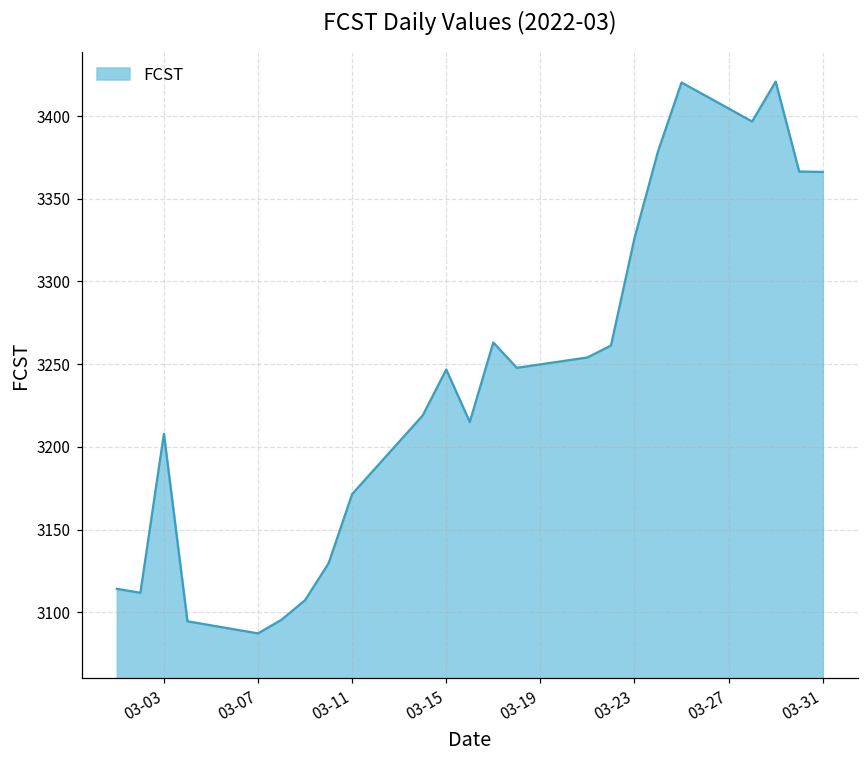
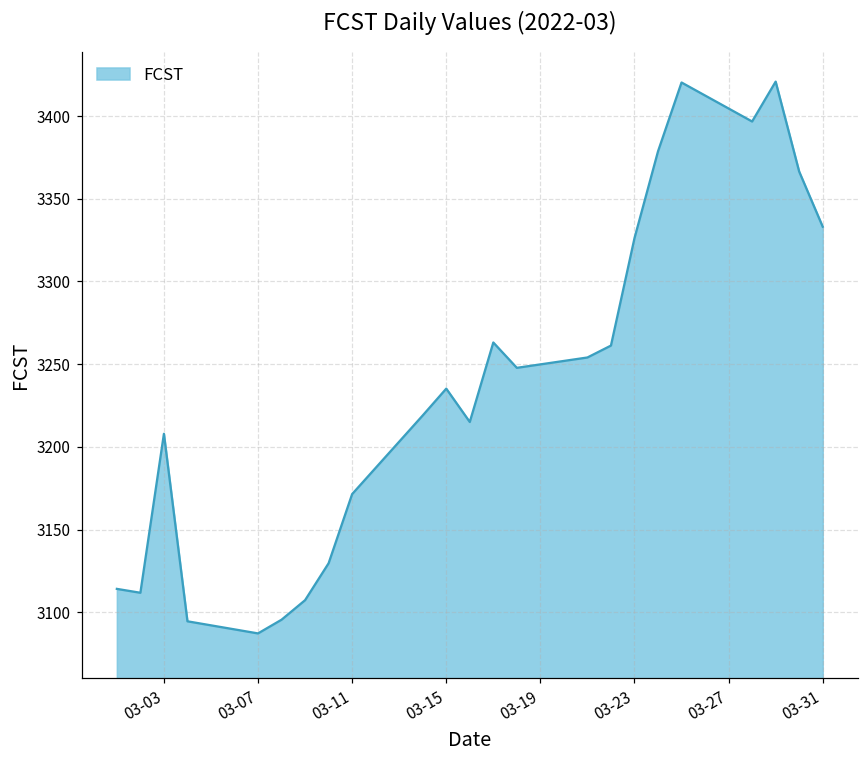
03-15: 3247 -> 3235
03-31: 3366 -> 3333
